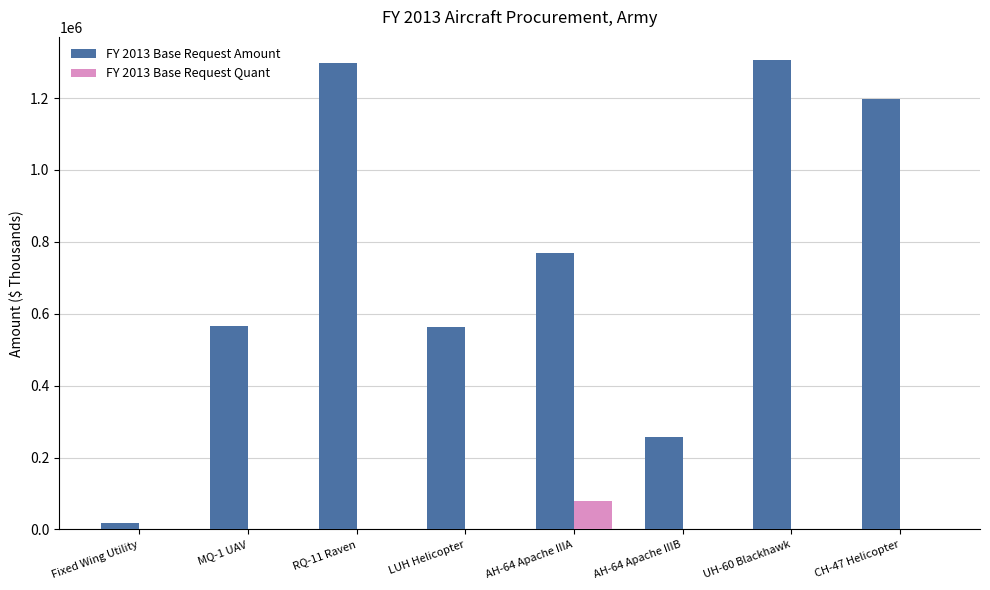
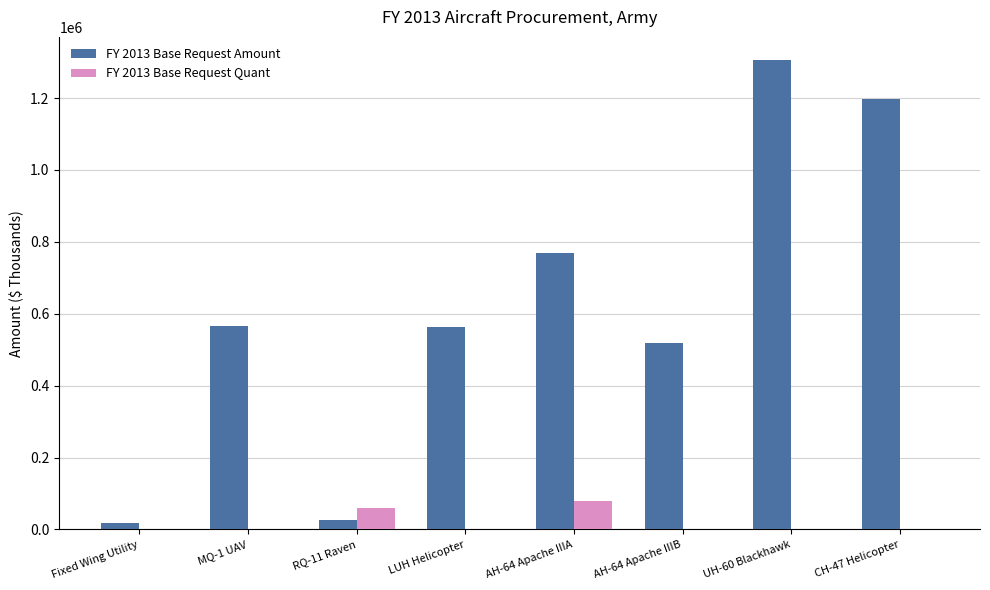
FY 2013 Base Request Amount, RQ-11 Raven: 1300000 -> 30000
FY 2013 Base Request Quant, RQ-11 Raven: 0 -> 60000
FY 2013 Base Request Amount, AH-64 Apache IIIB: 260000 -> 520000
